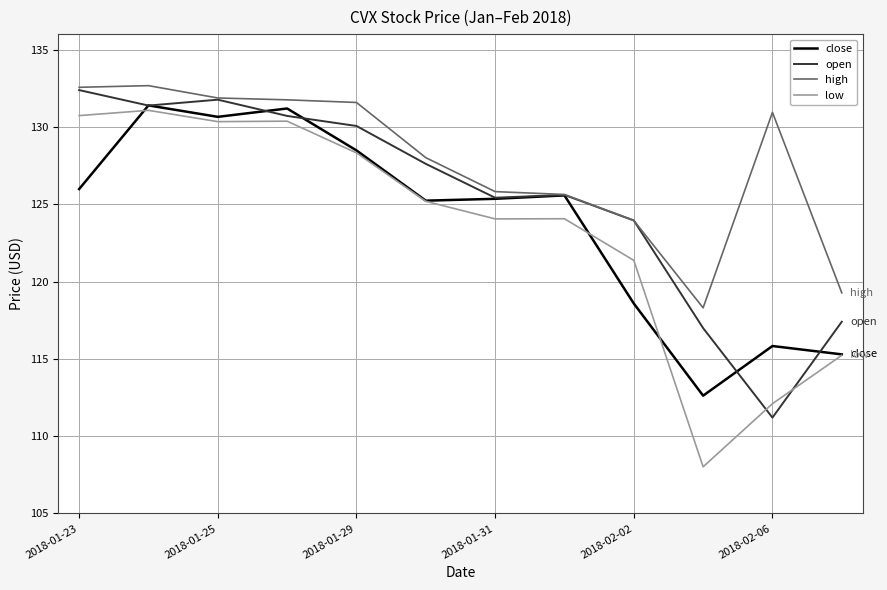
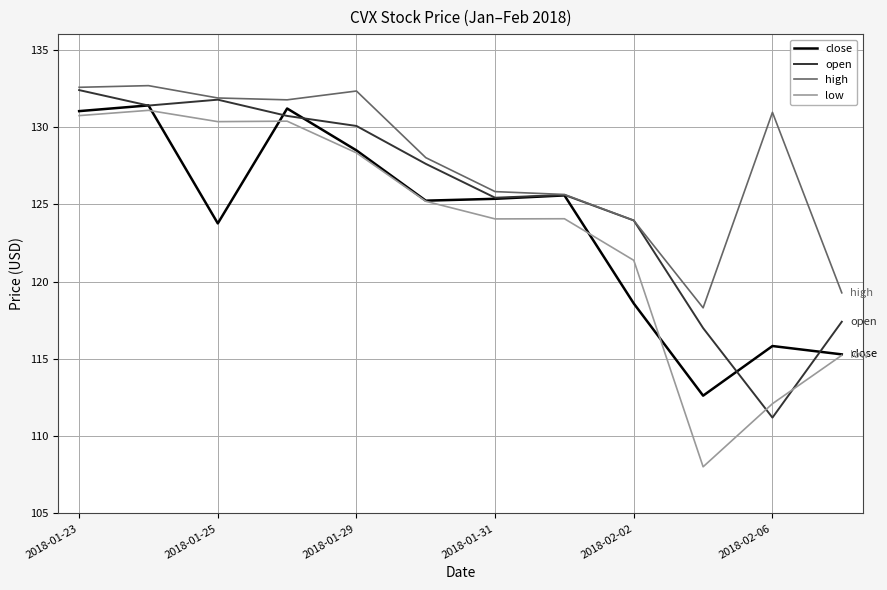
close, 2018-01-23: 126.0 -> 131.0
close, 2018-01-25: 130.7 -> 123.8
high, 2018-01-29: 131.6 -> 132.3
